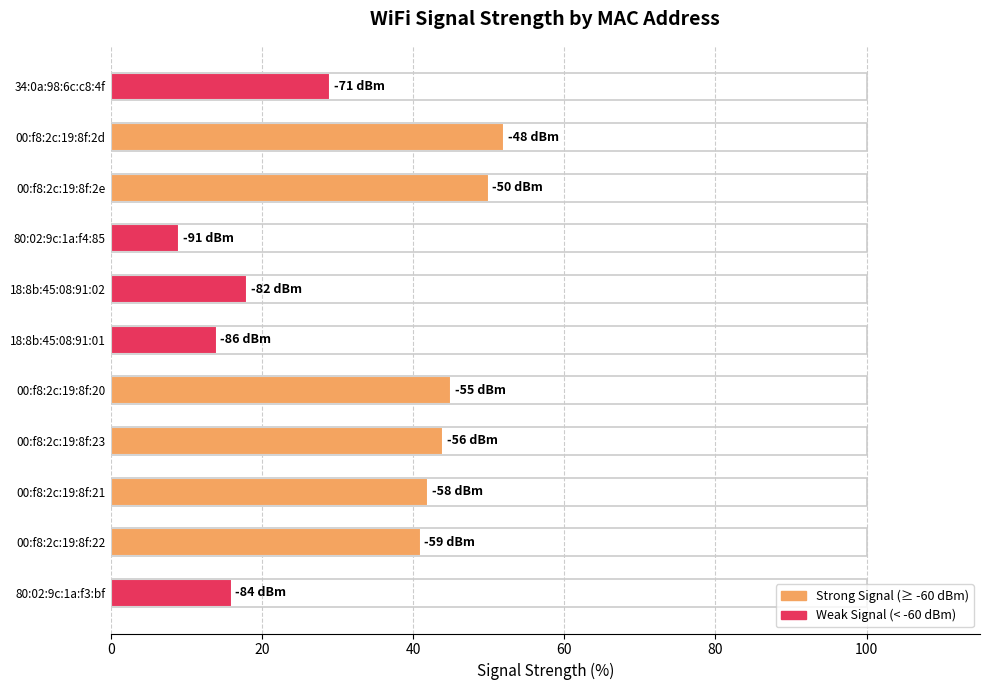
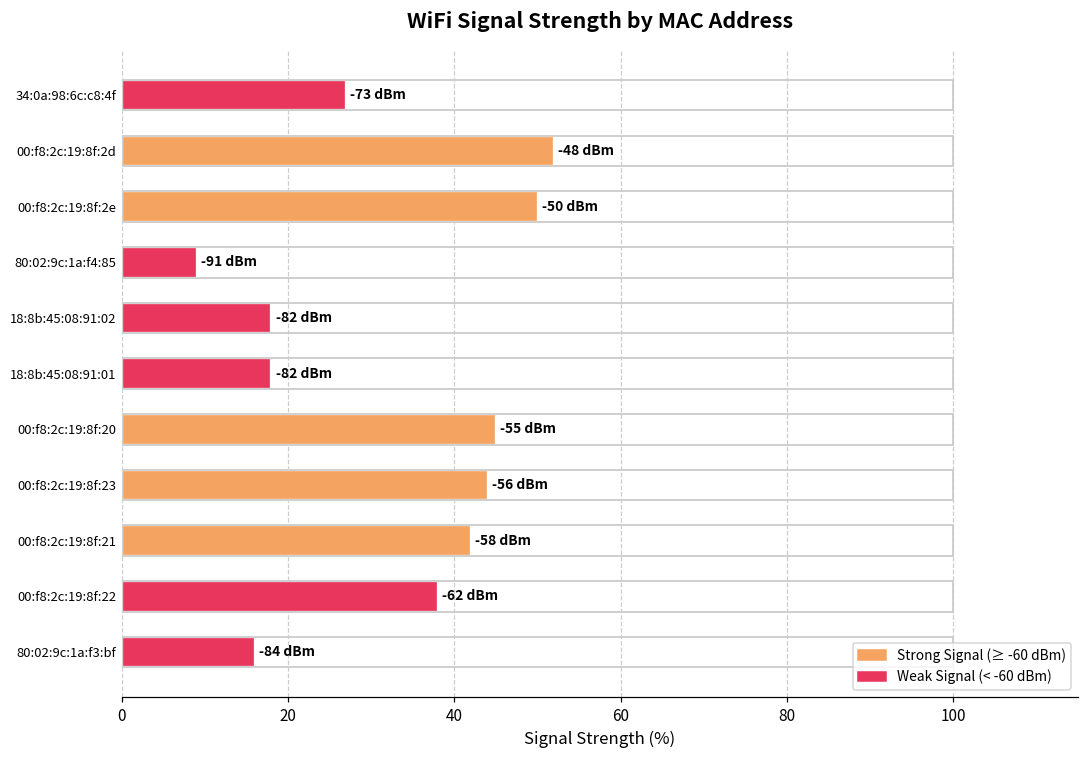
34:0a:98:6c:c8:4f: -71 -> -73
18:8b:45:08:91:01: -86 -> -82
00:f8:2c:19:8f:22: -59 -> -62
